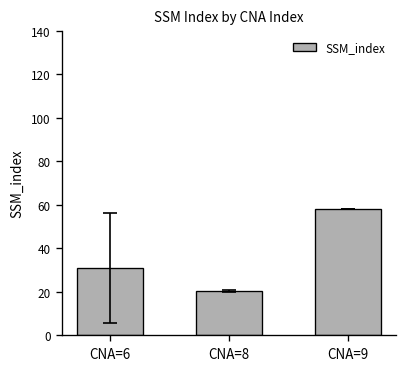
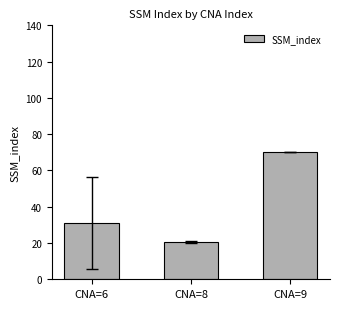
SSM_index, CNA=9: 58 -> 70
